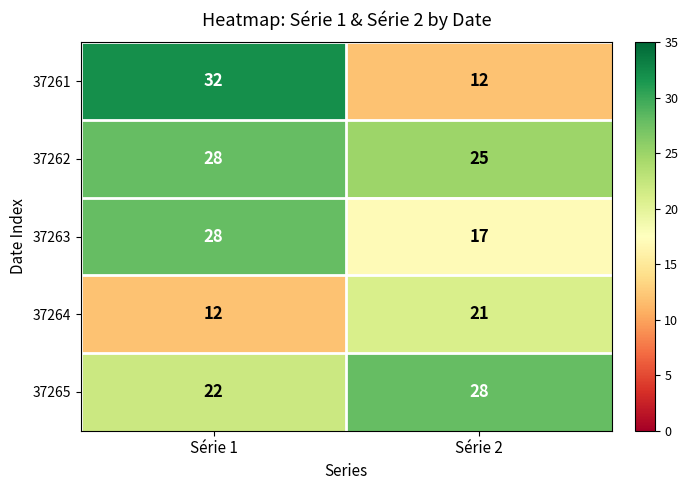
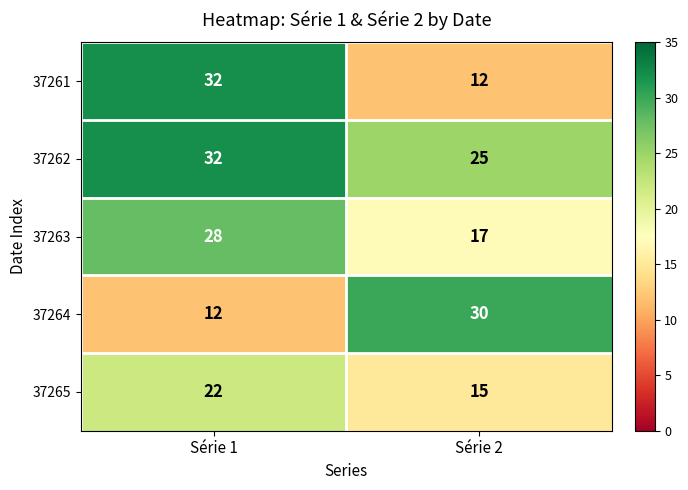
37262, Série 1: 28 -> 32
37264, Série 2: 21 -> 30
37265, Série 2: 28 -> 15
